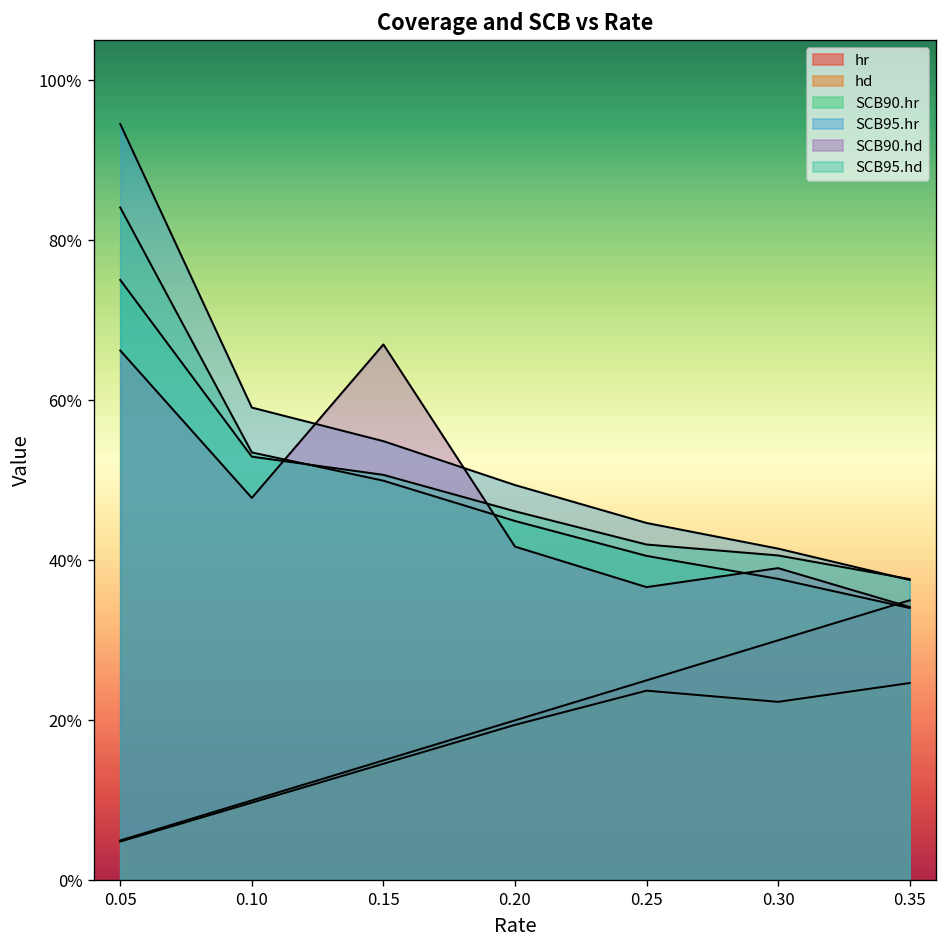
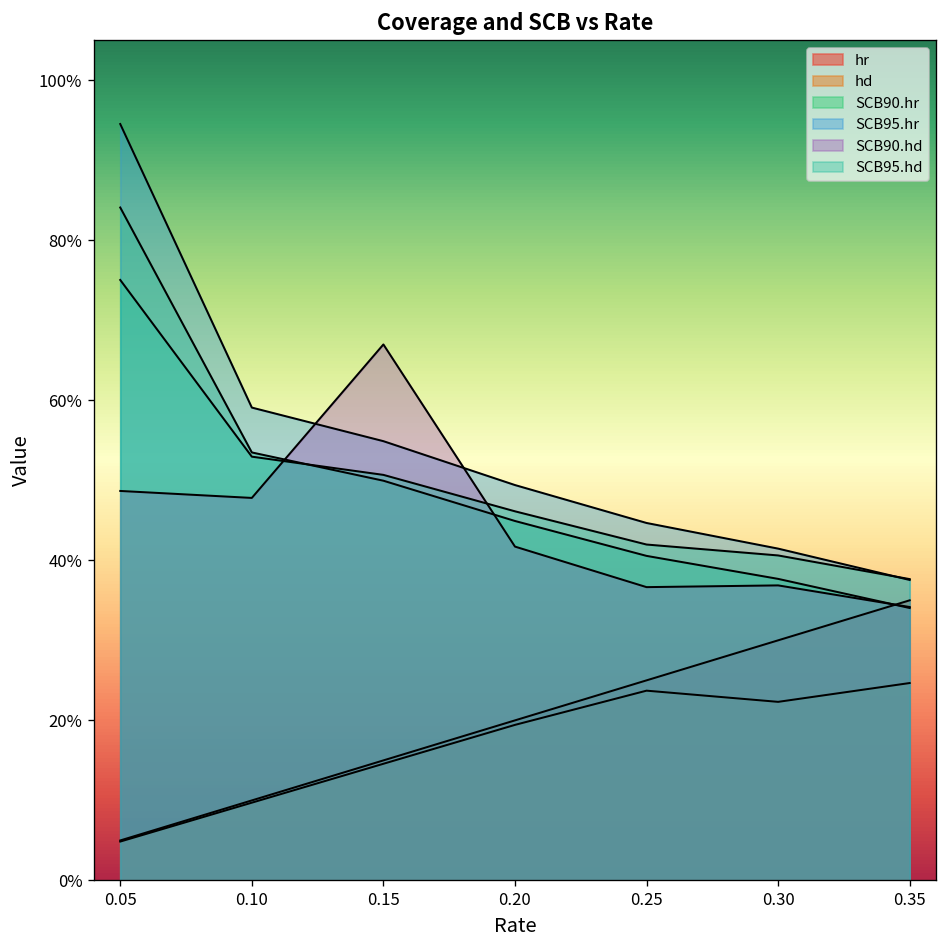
SCB90.hd, 0.05: 66% -> 49%
SCB90.hd, 0.30: 39% -> 37%
